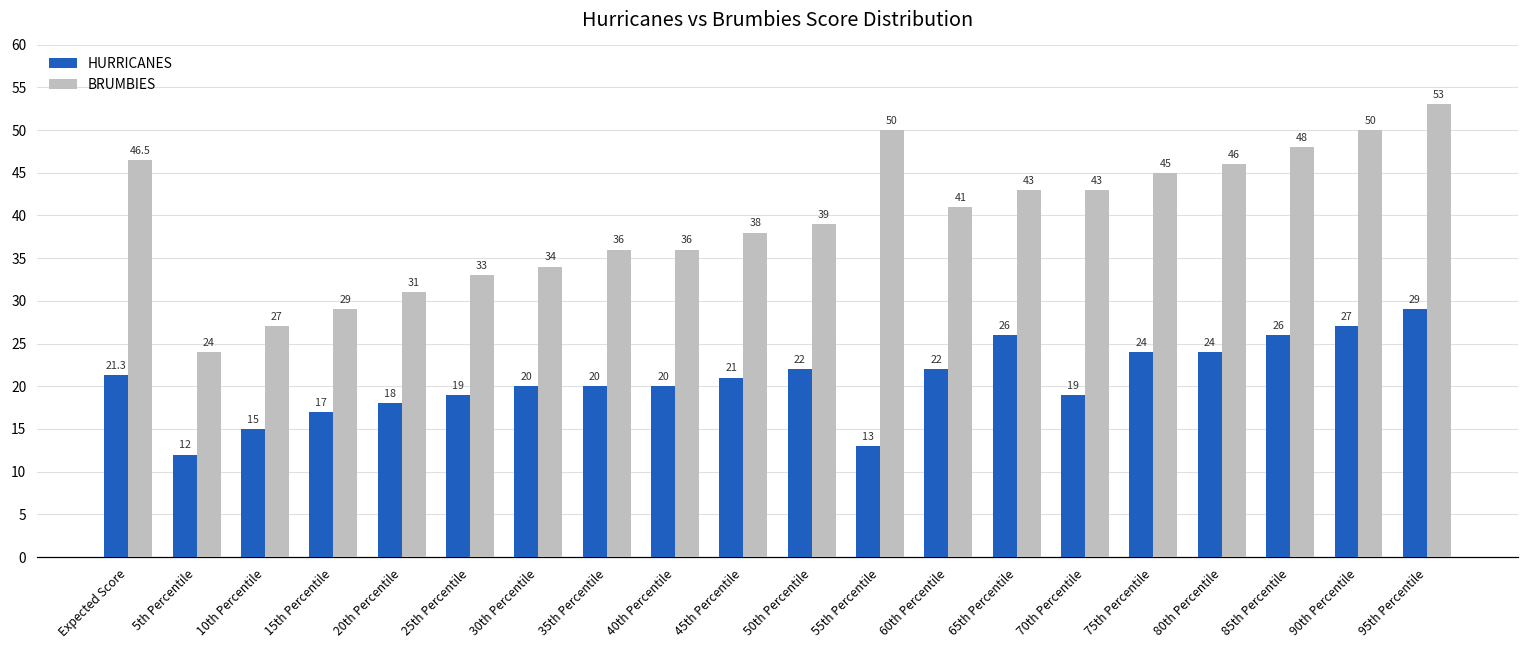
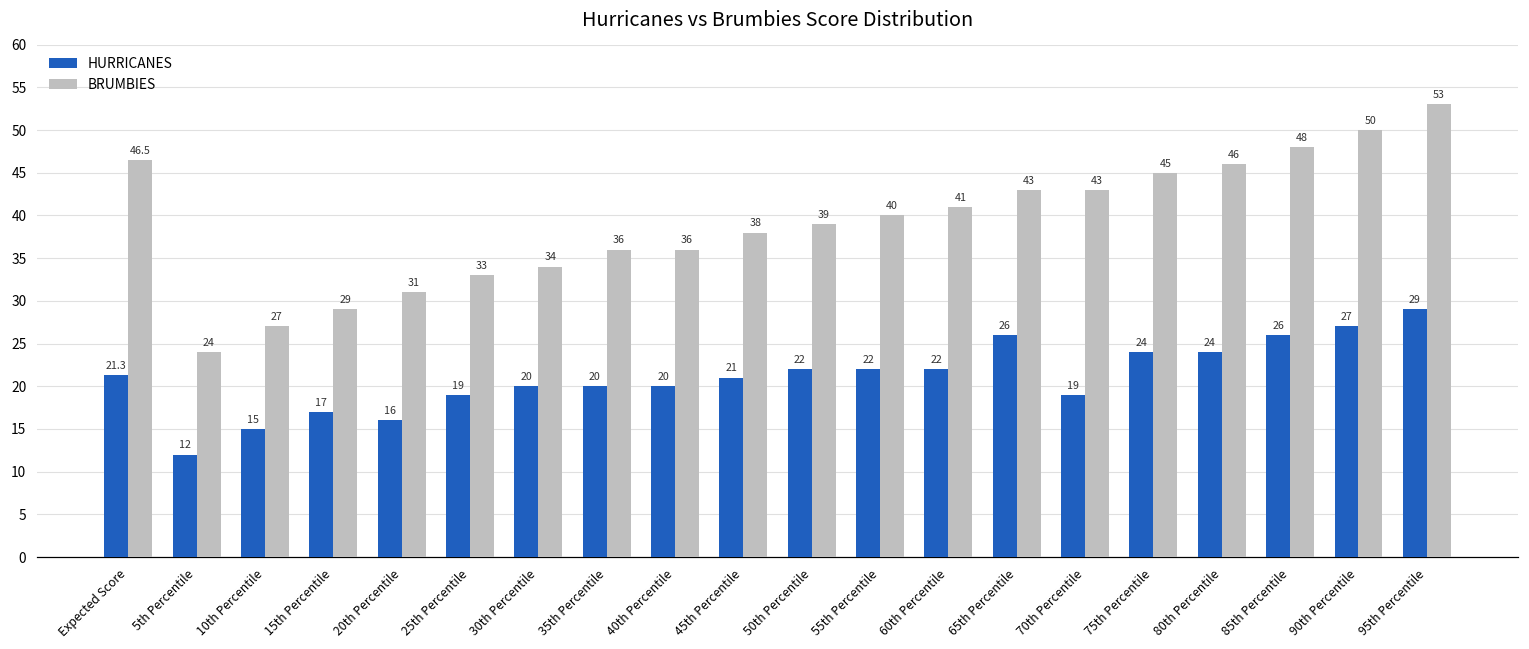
HURRICANES, 20th Percentile: 18 -> 16
HURRICANES, 55th Percentile: 13 -> 22
BRUMBIES, 55th Percentile: 50 -> 40
